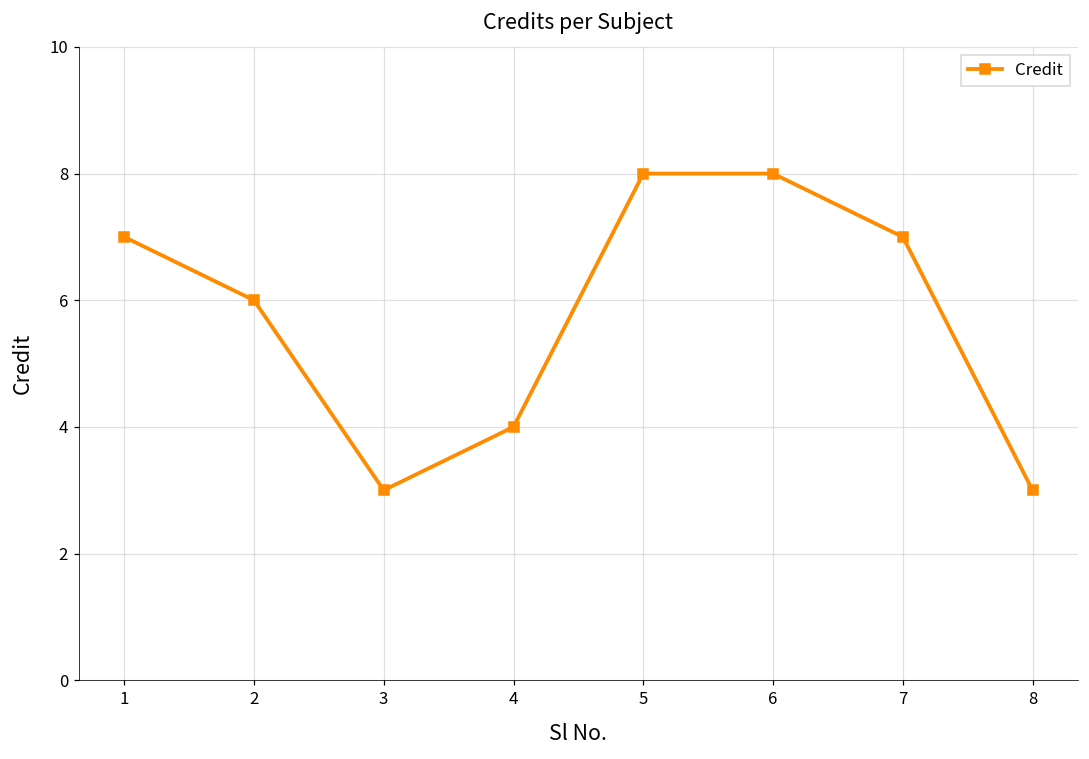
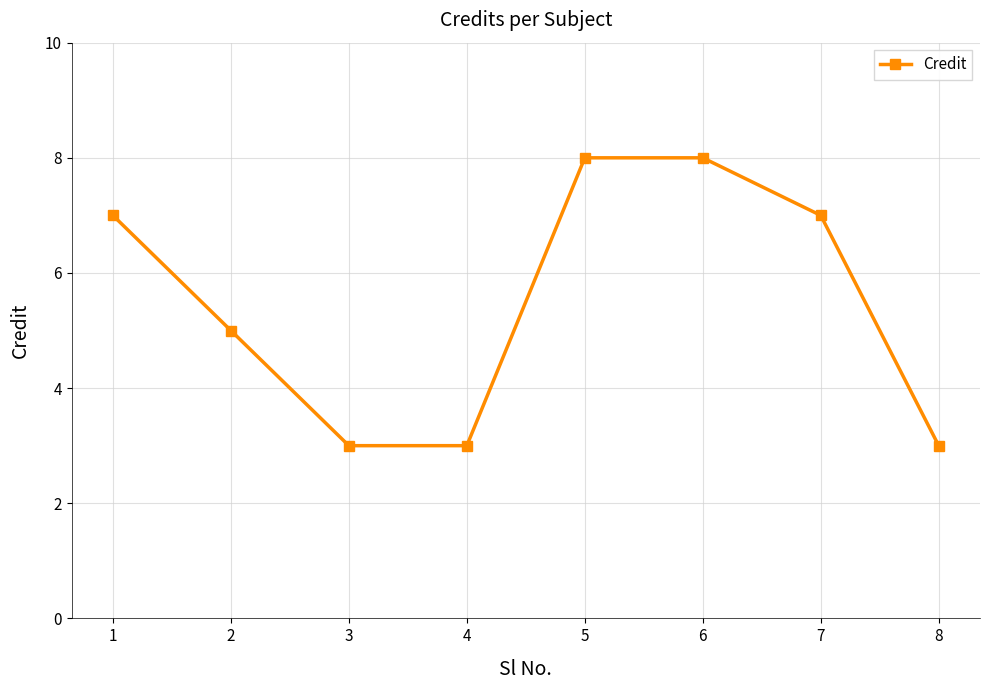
2: 6 -> 5
4: 4 -> 3
